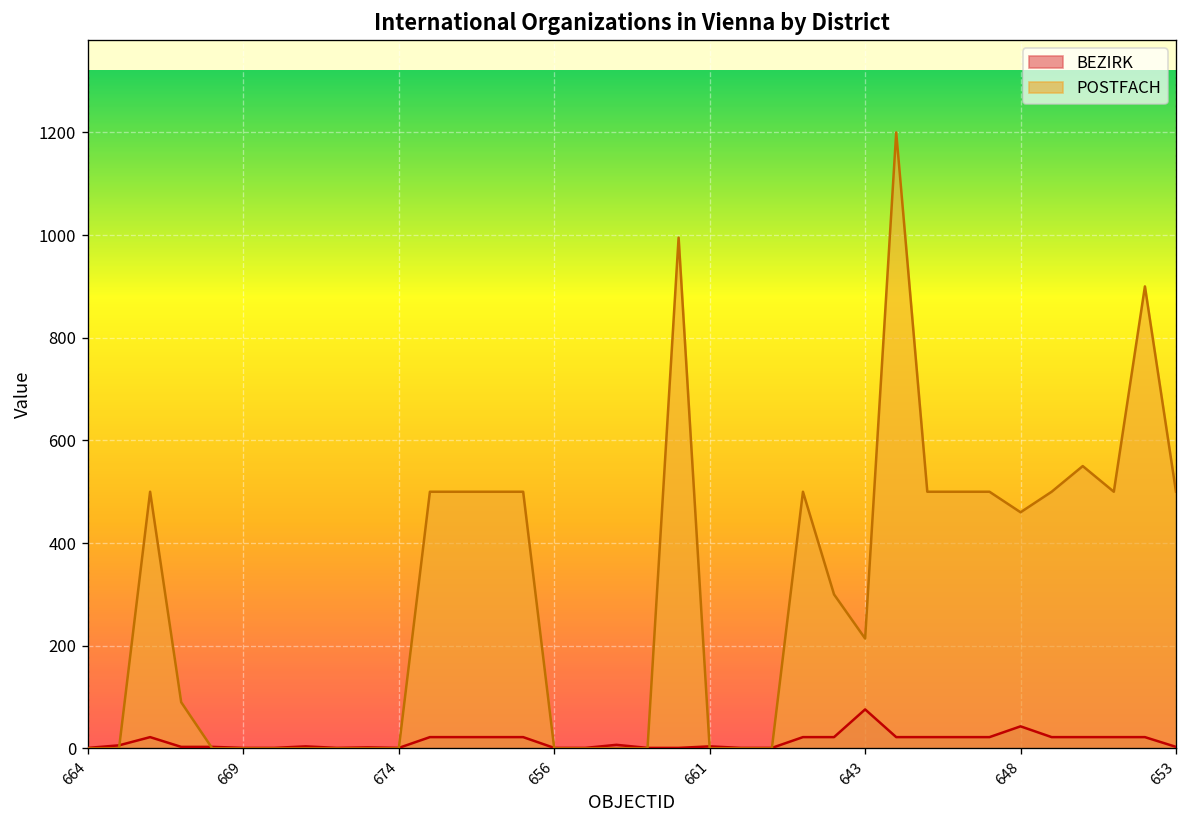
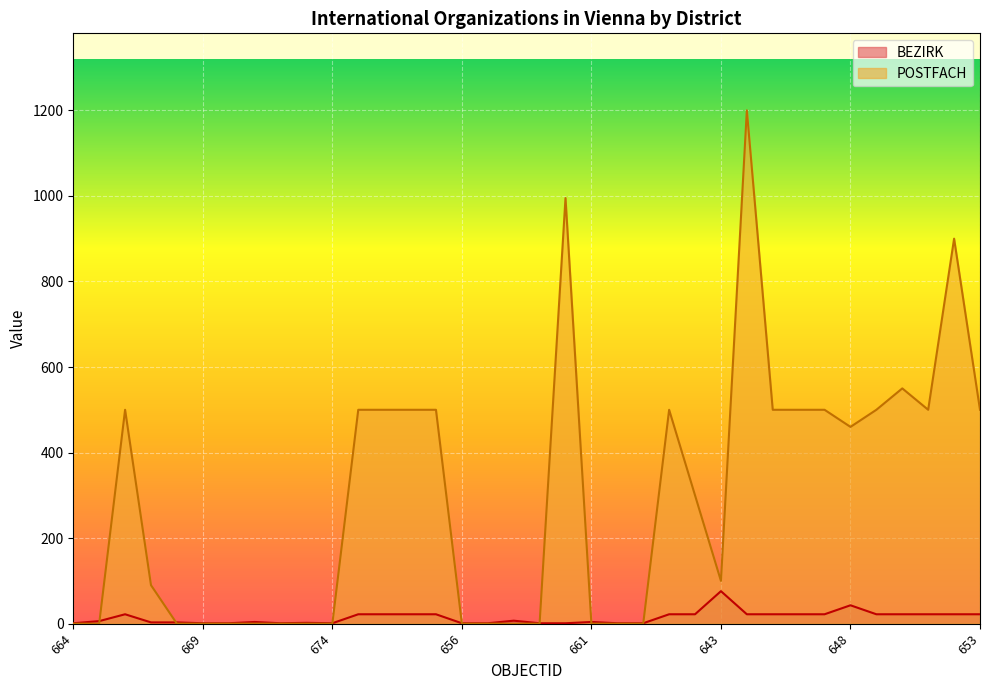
POSTFACH, 643: 210 -> 100
BEZIRK, 653: 0 -> 20
